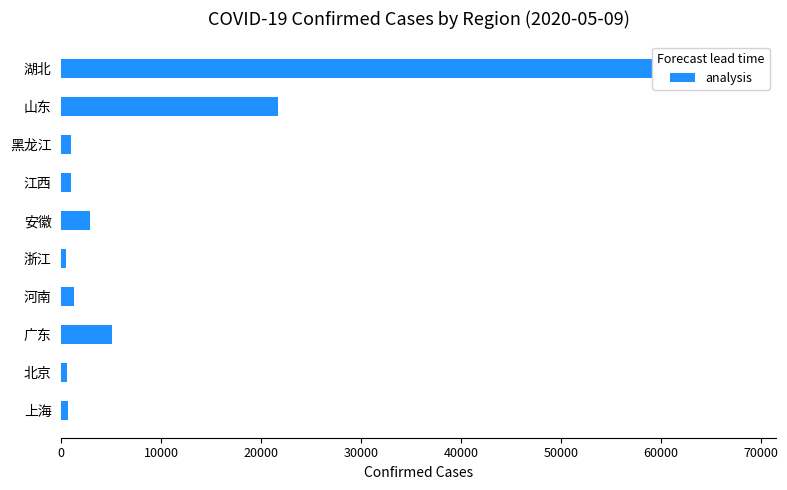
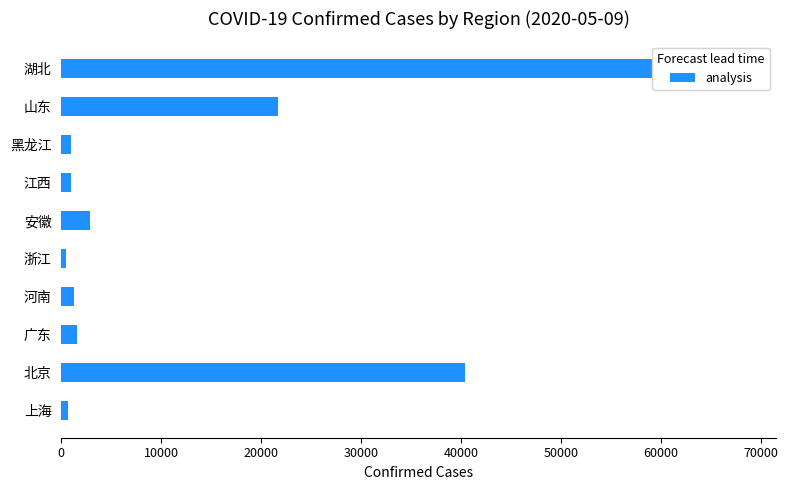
广东: 5000 -> 2000
北京: 1000 -> 40000
